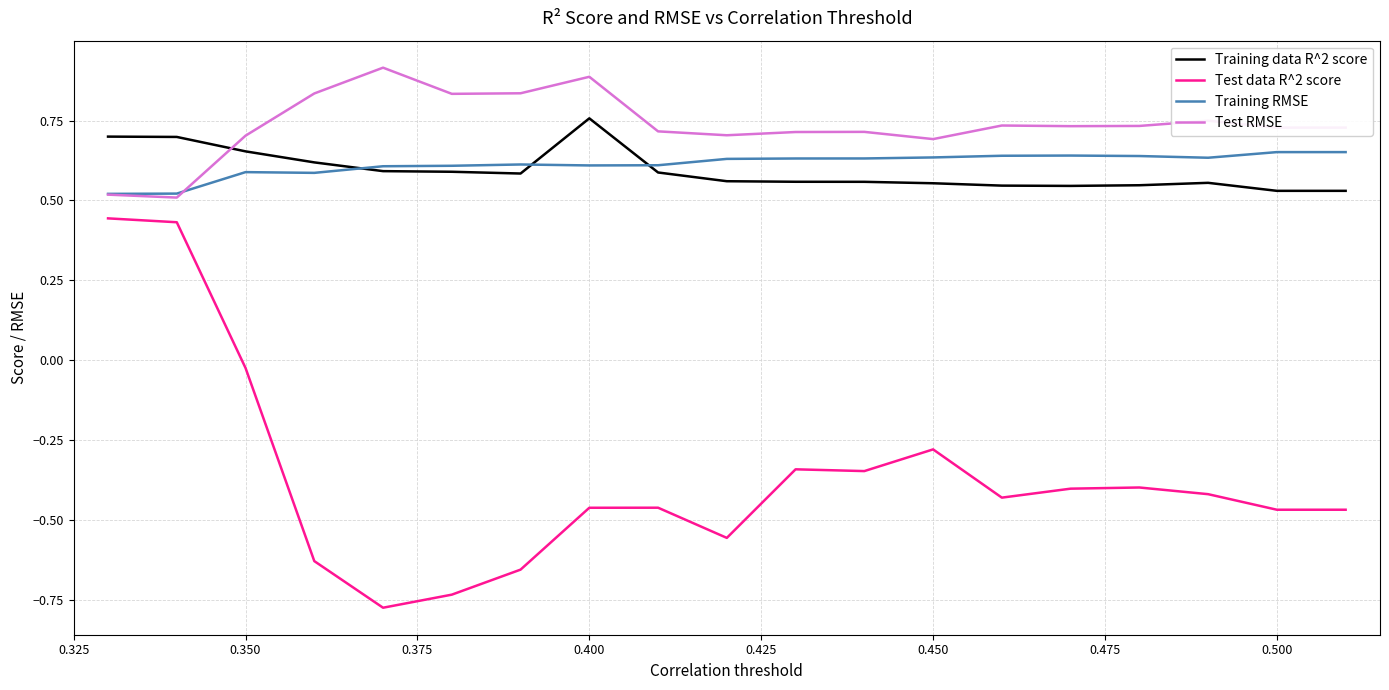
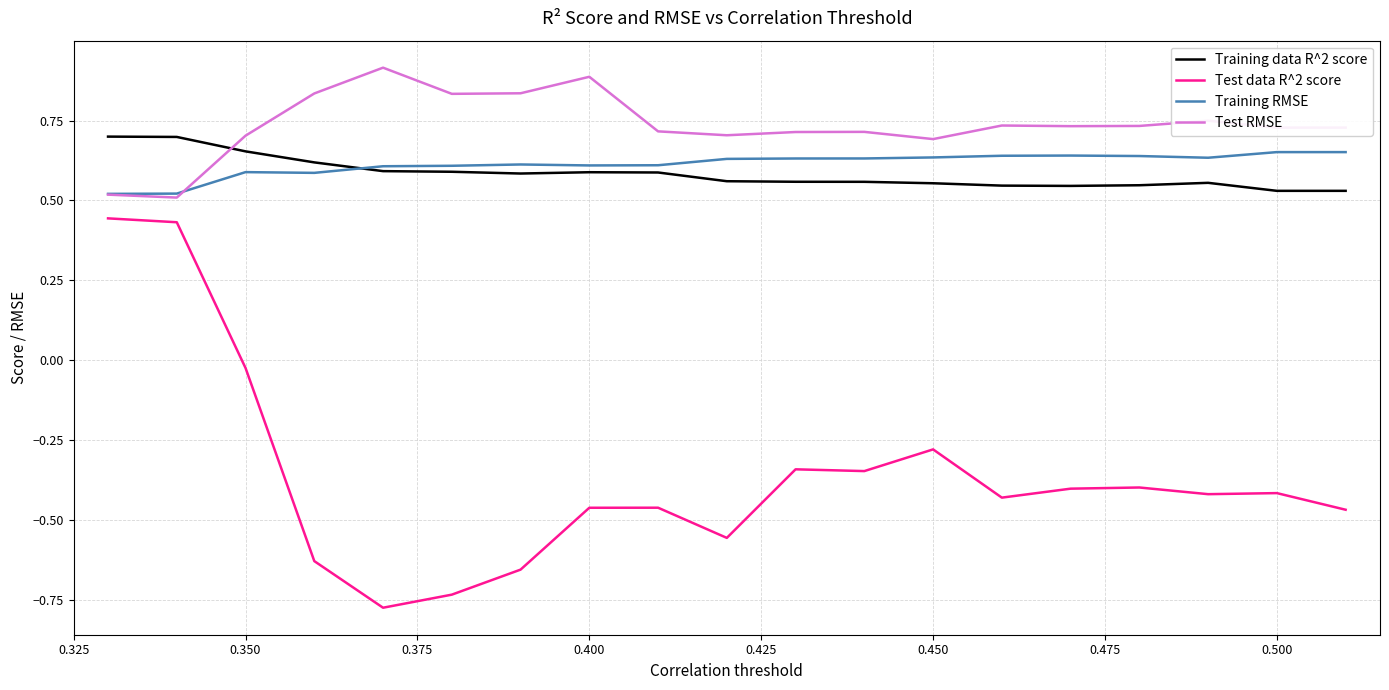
Training data R^2 score, 0.400: 0.76 -> 0.59
Test data R^2 score, 0.500: -0.47 -> -0.41
